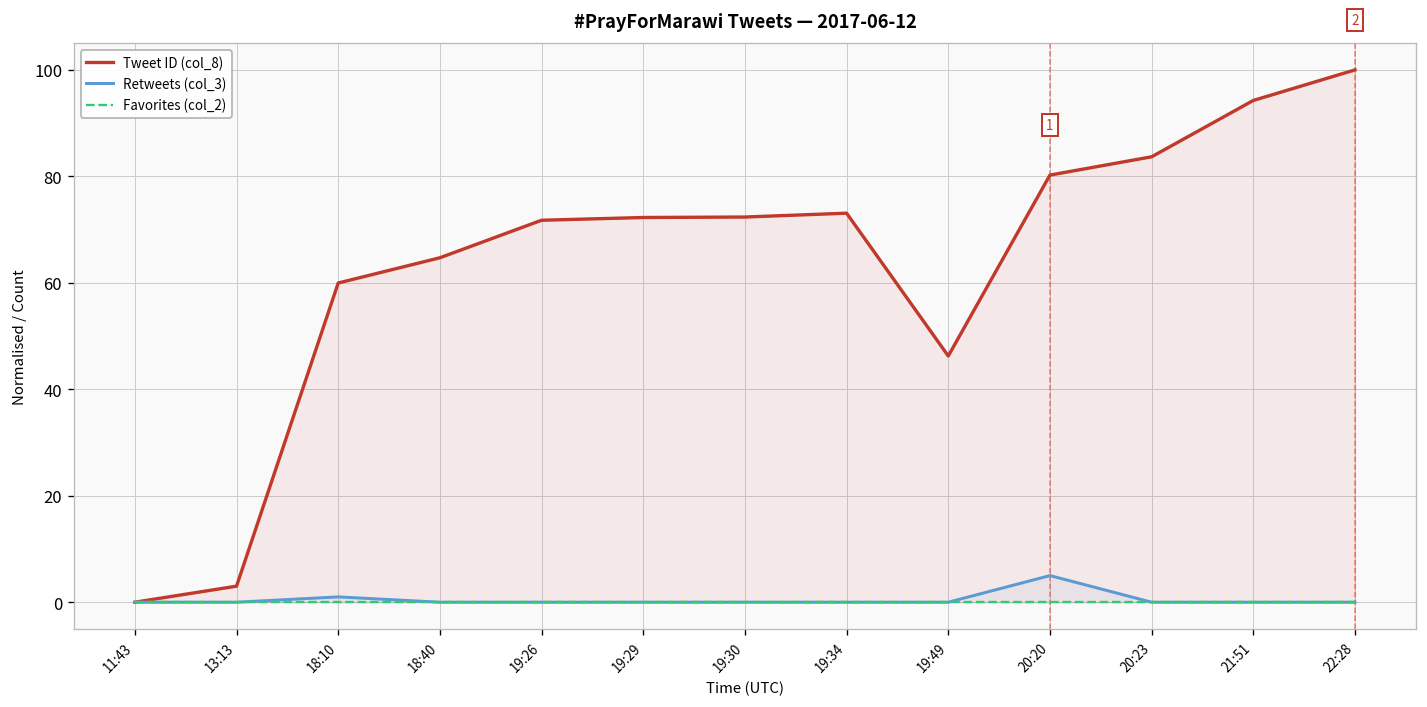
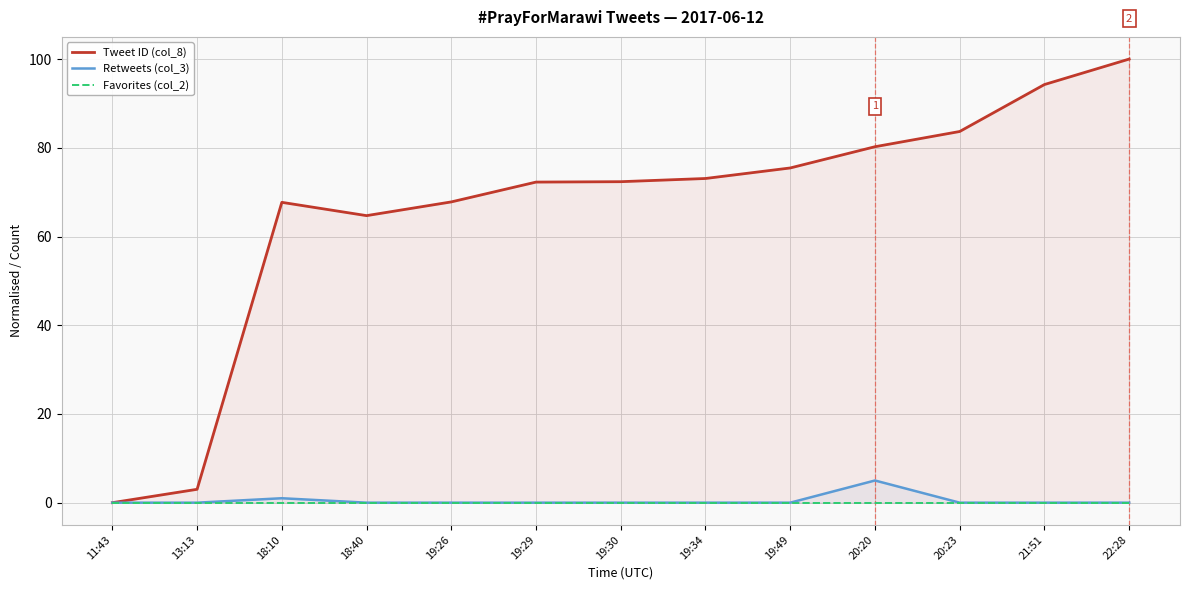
Tweet ID (col_8), 18:10: 60 -> 68
Tweet ID (col_8), 19:26: 72 -> 68
Tweet ID (col_8), 19:49: 46 -> 75
